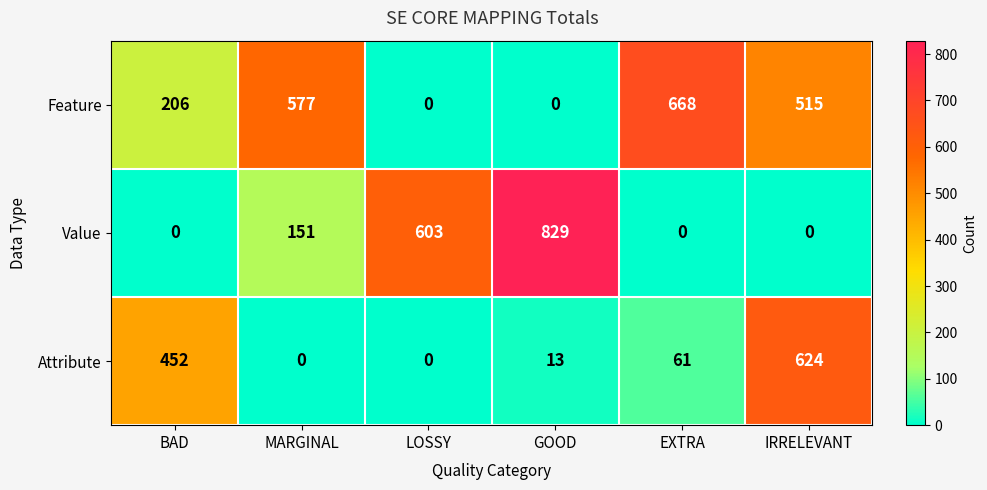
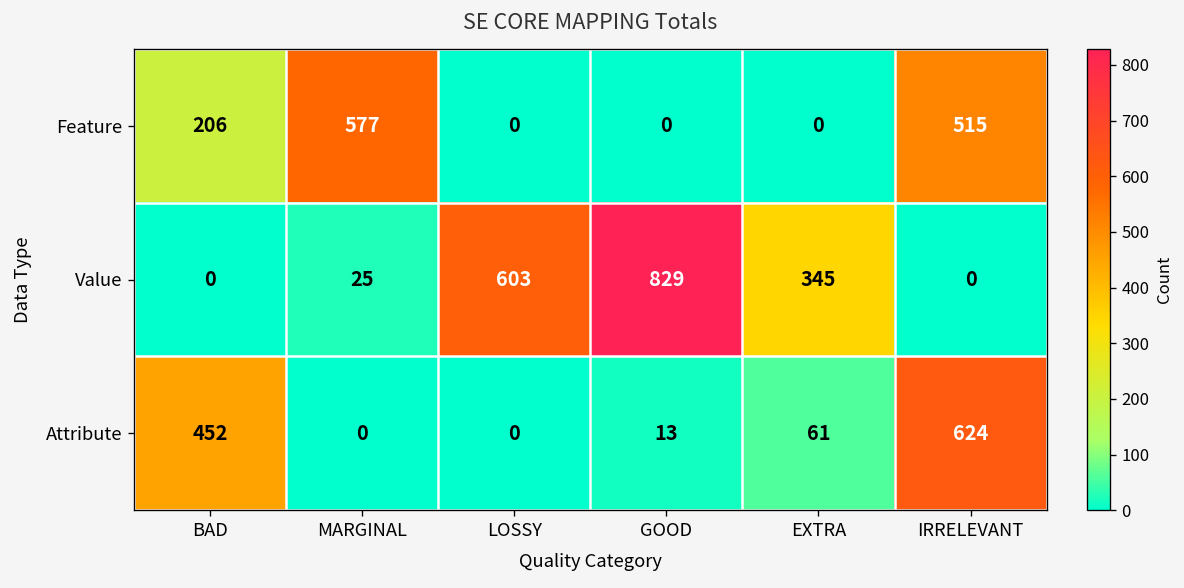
Feature, EXTRA: 668 -> 0
Value, MARGINAL: 151 -> 25
Value, EXTRA: 0 -> 345
